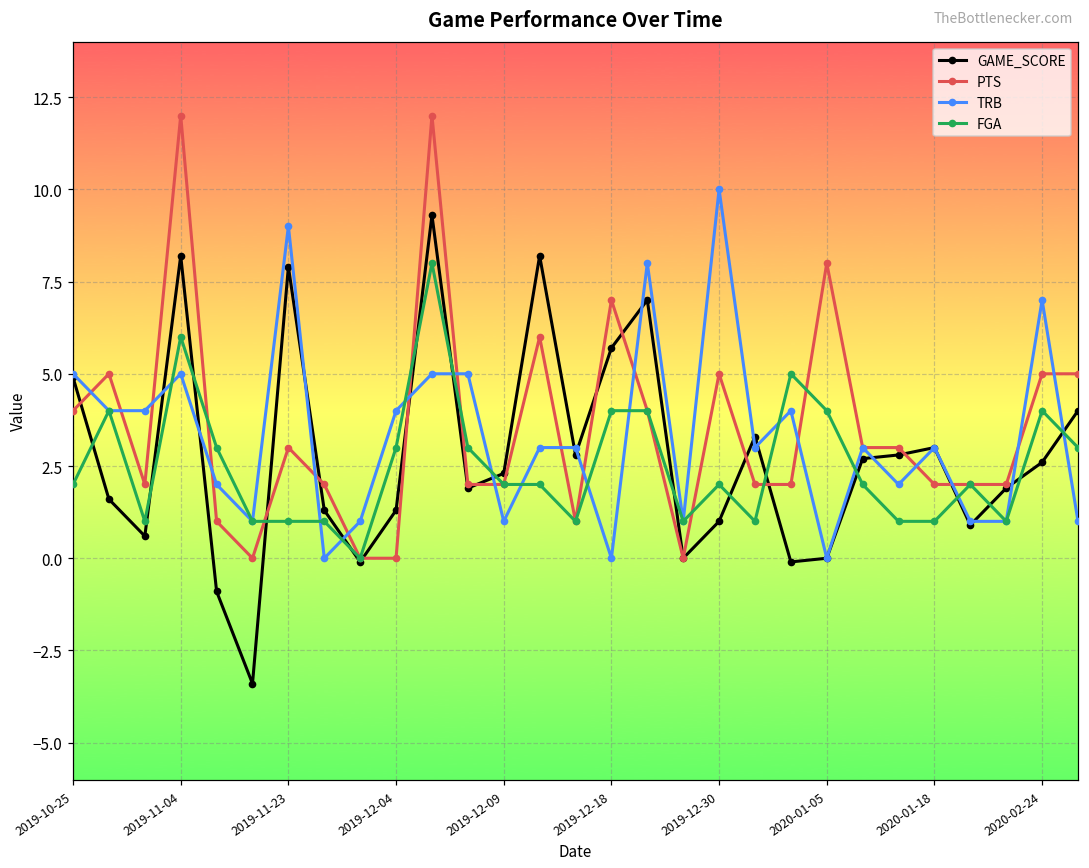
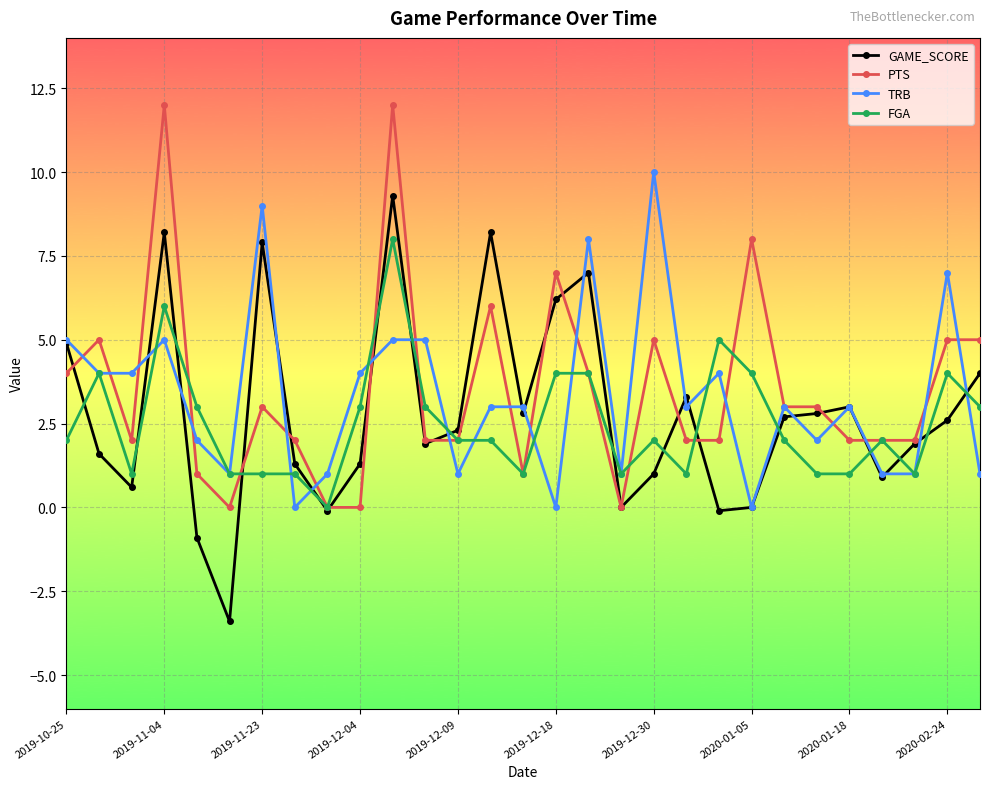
GAME_SCORE, 2019-12-18: 5.7 -> 6.2
